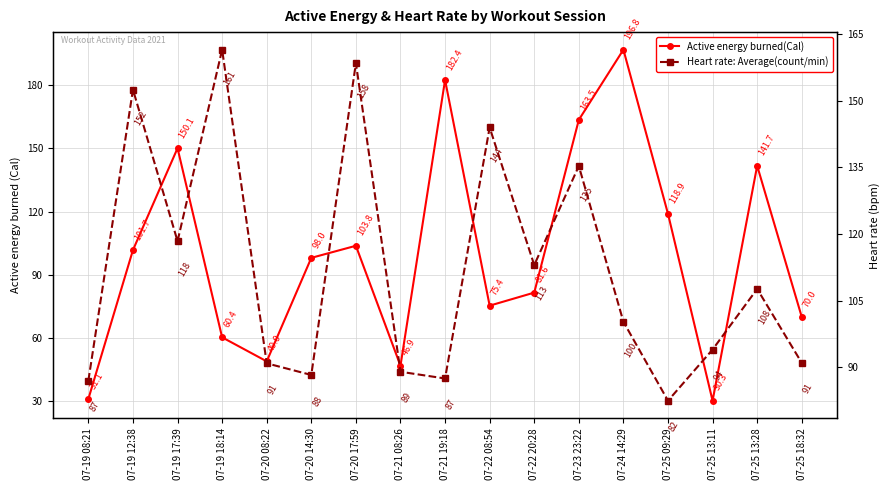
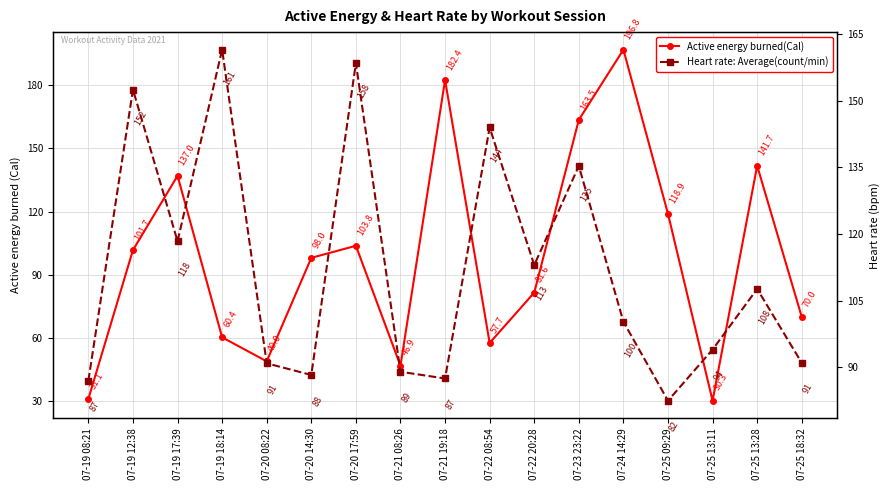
Active energy burned(Cal), 07-19 17:39: 150.1 -> 137.0
Active energy burned(Cal), 07-22 08:54: 75.4 -> 57.7
